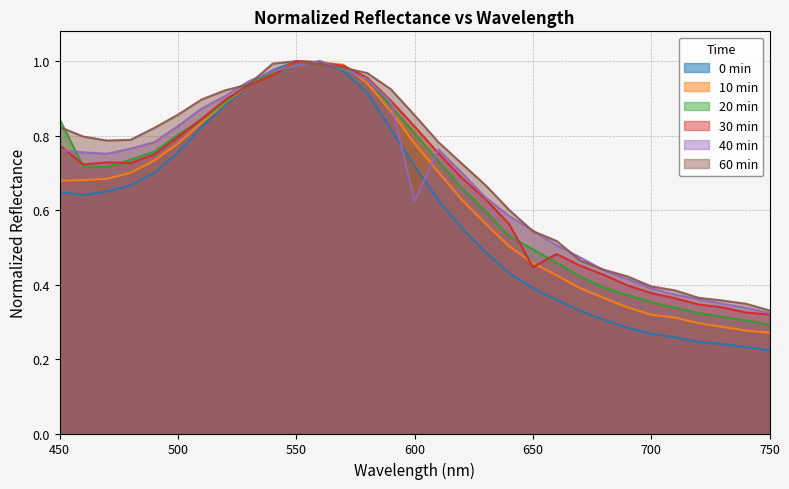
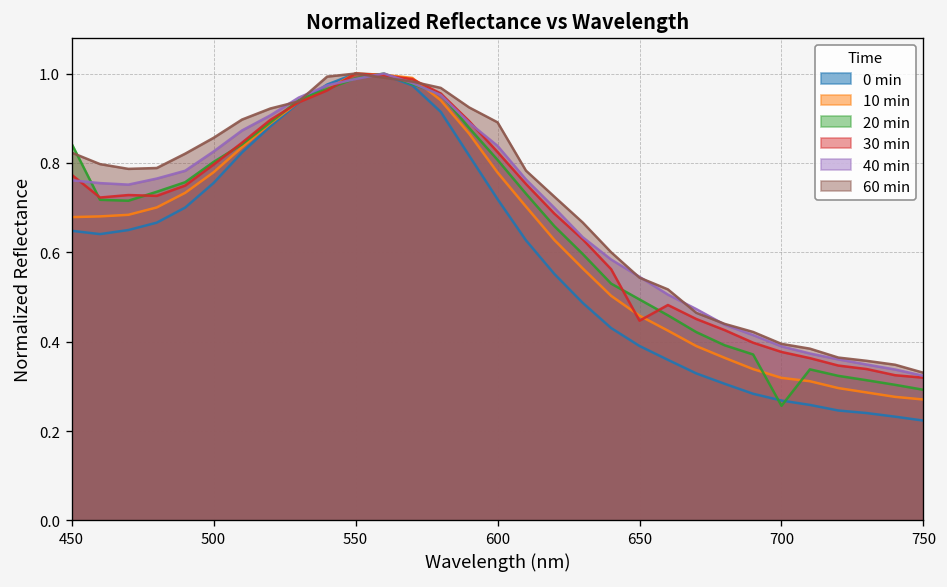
40 min, 600: 0.62 -> 0.84
60 min, 600: 0.85 -> 0.89
20 min, 700: 0.35 -> 0.26
